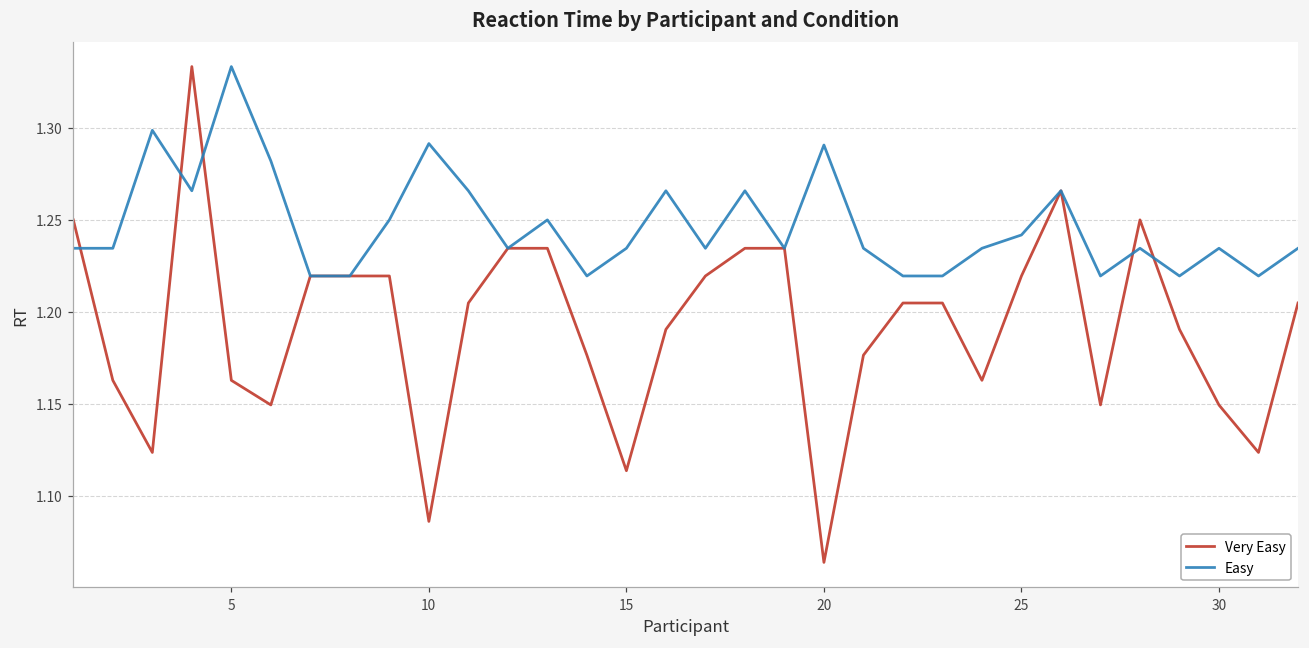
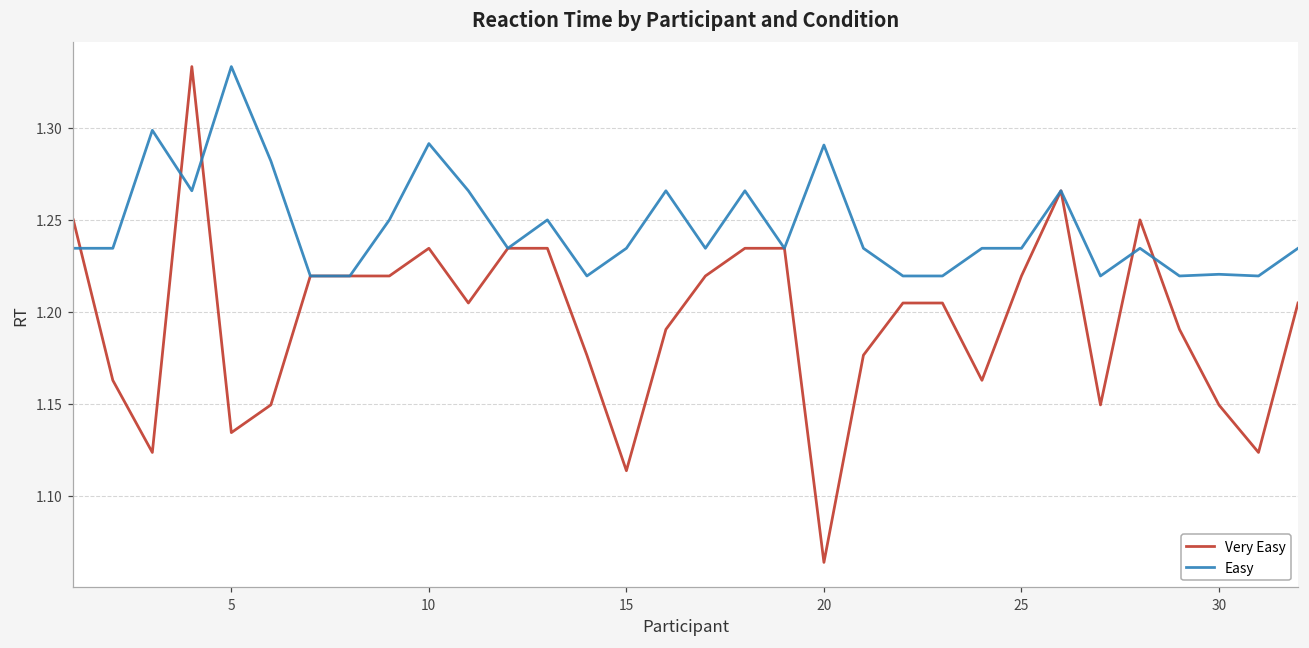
Very Easy, 5: 1.163 -> 1.134
Very Easy, 10: 1.086 -> 1.235
Easy, 25: 1.242 -> 1.235
Easy, 30: 1.235 -> 1.220
